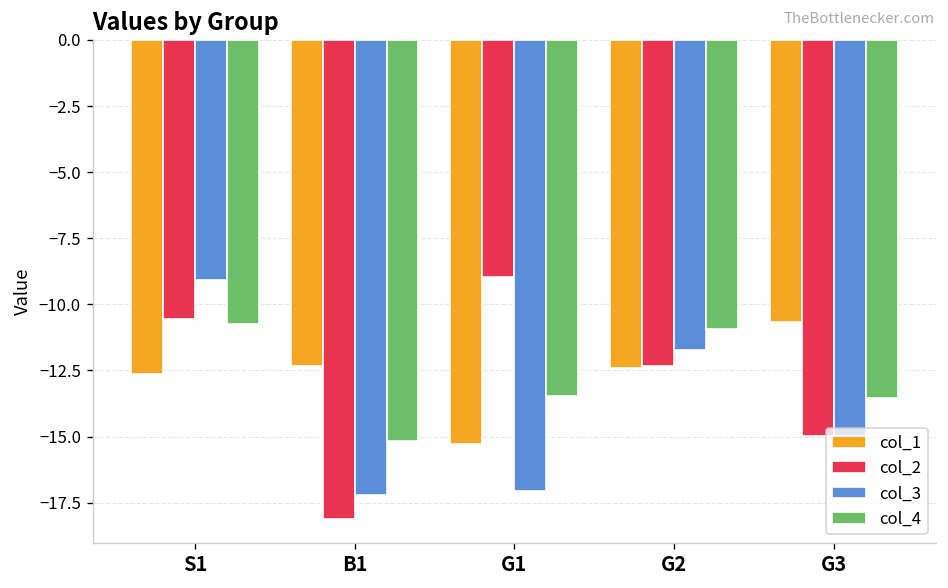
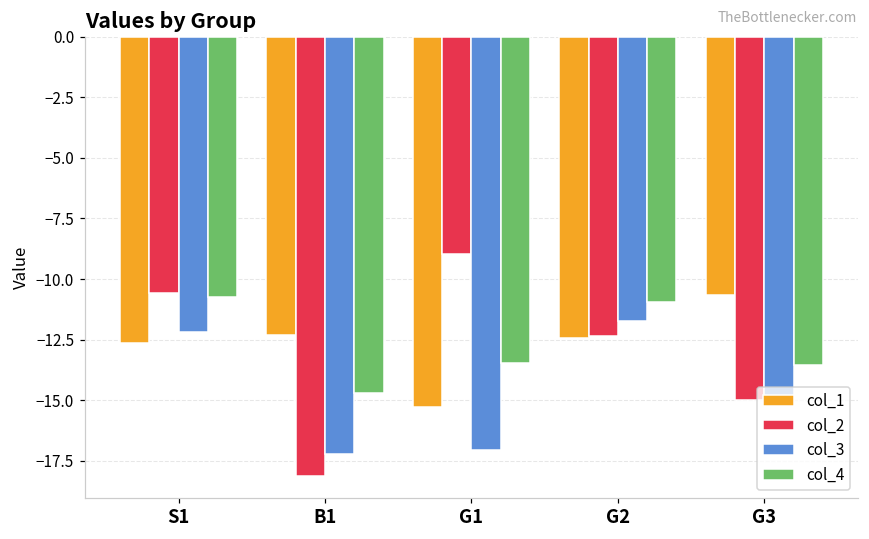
col_3, S1: -9.1 -> -12.2
col_4, B1: -15.2 -> -14.7
